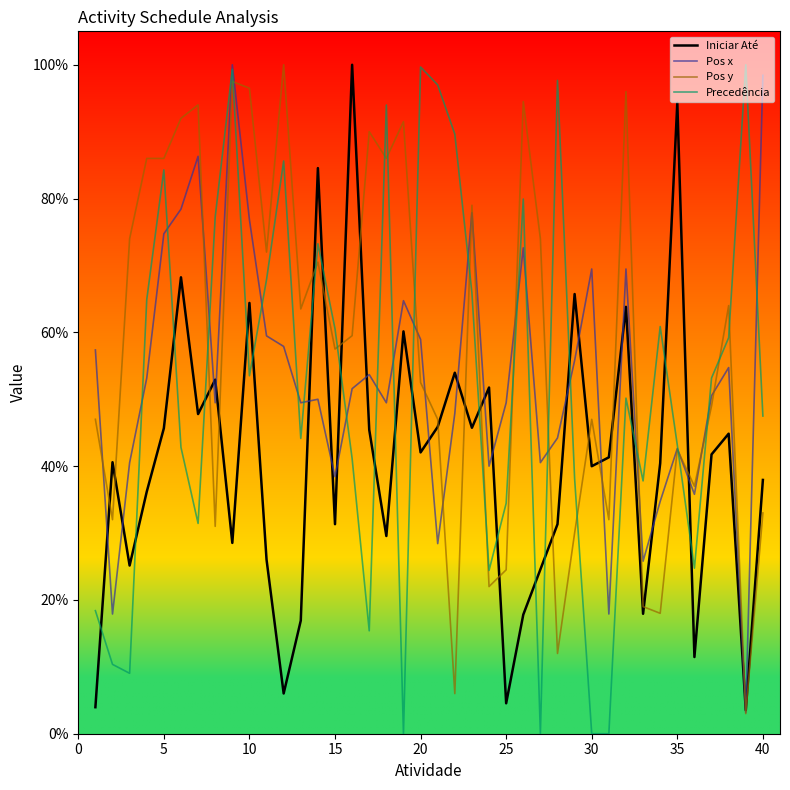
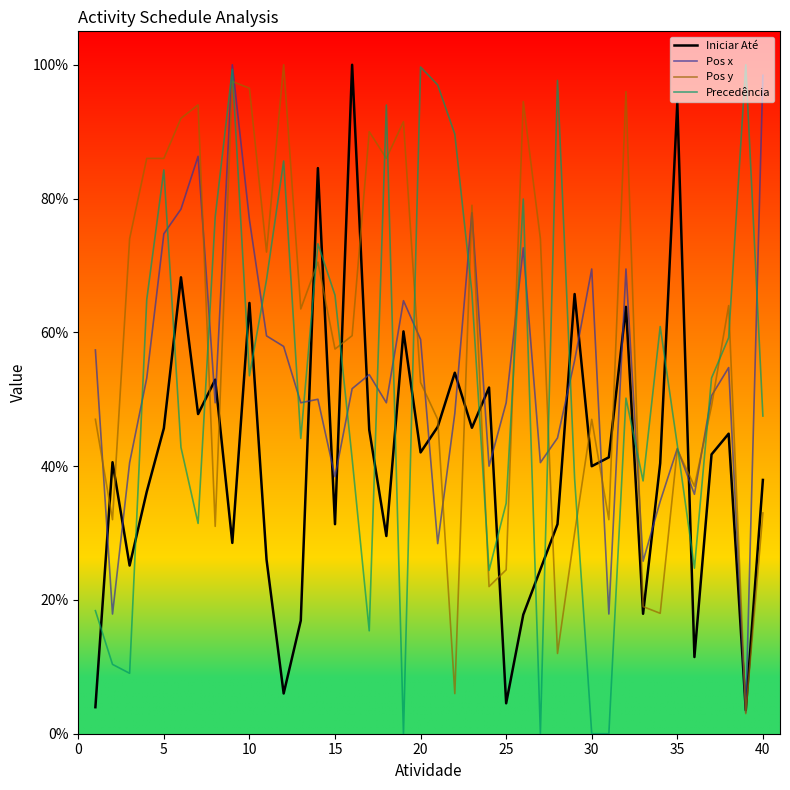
Precedência, 15: 61% -> 66%
